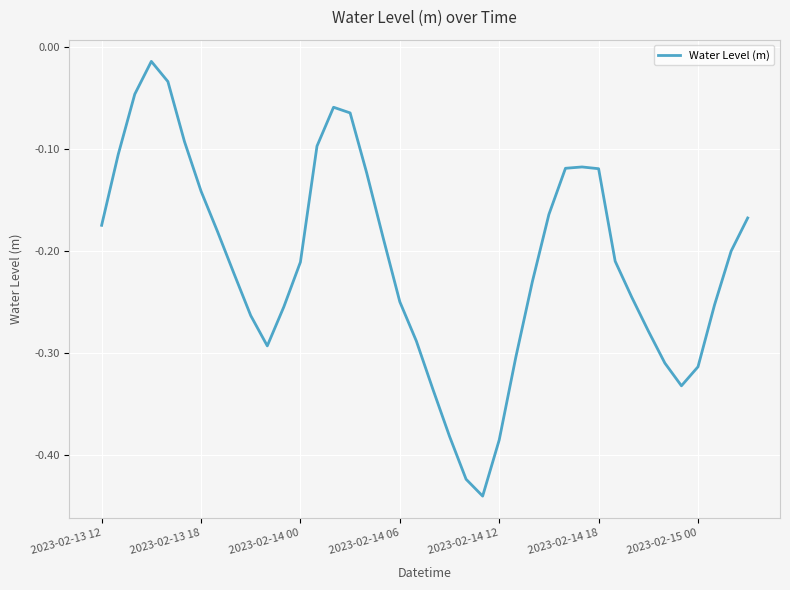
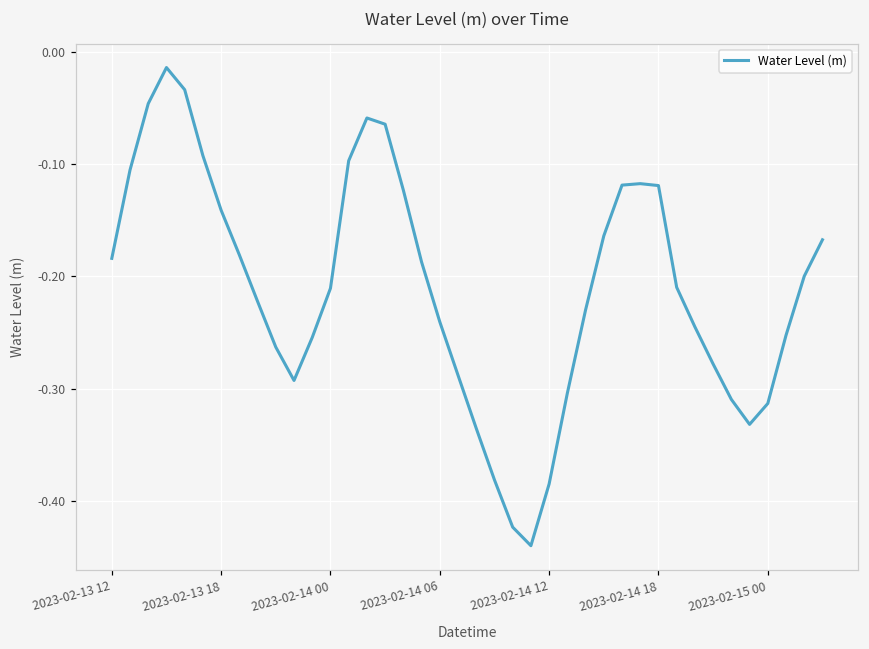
2023-02-13 12: -0.175 -> -0.184
2023-02-14 06: -0.250 -> -0.241
